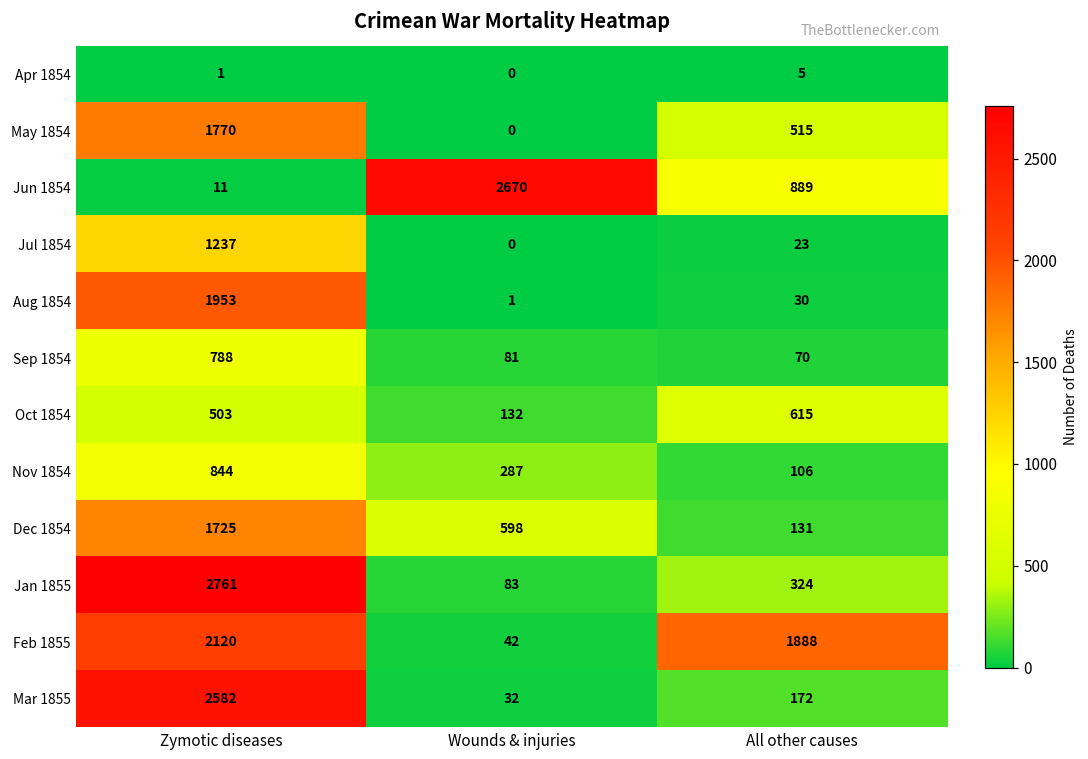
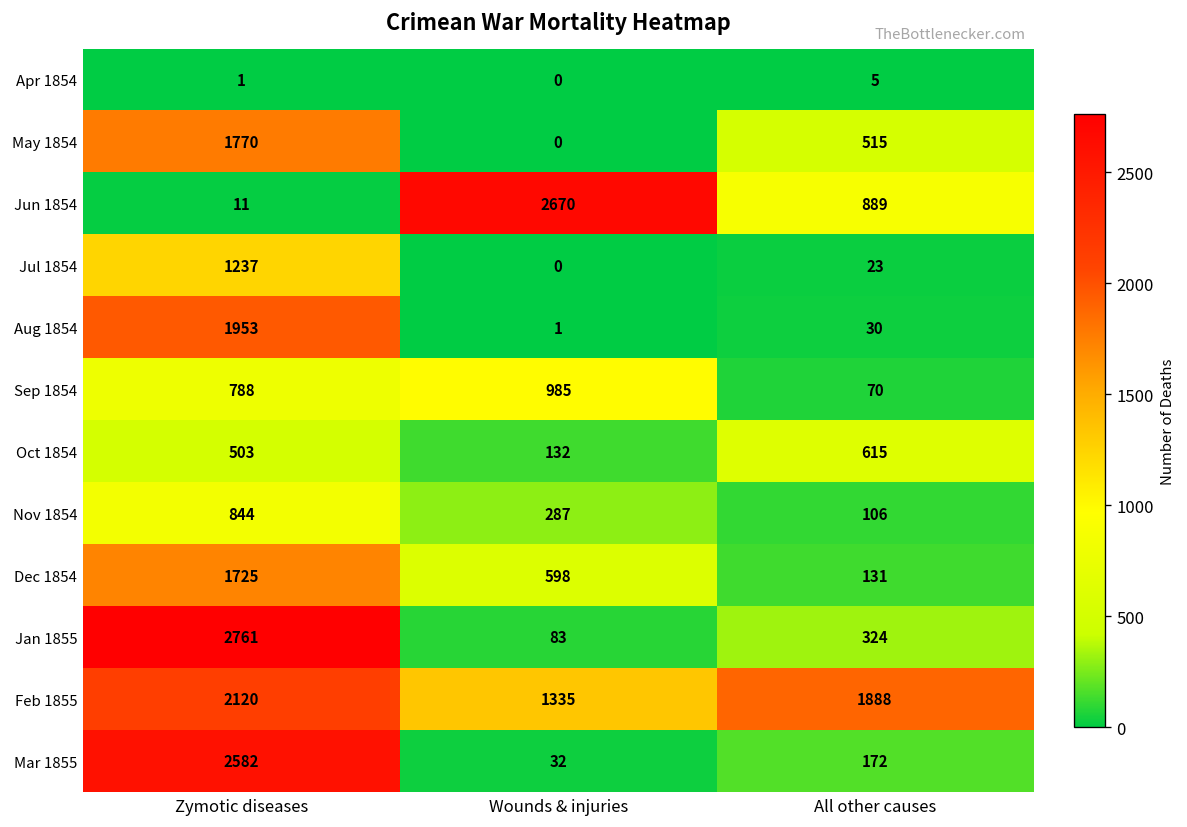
Sep 1854, Wounds & injuries: 81 -> 985
Feb 1855, Wounds & injuries: 42 -> 1335
